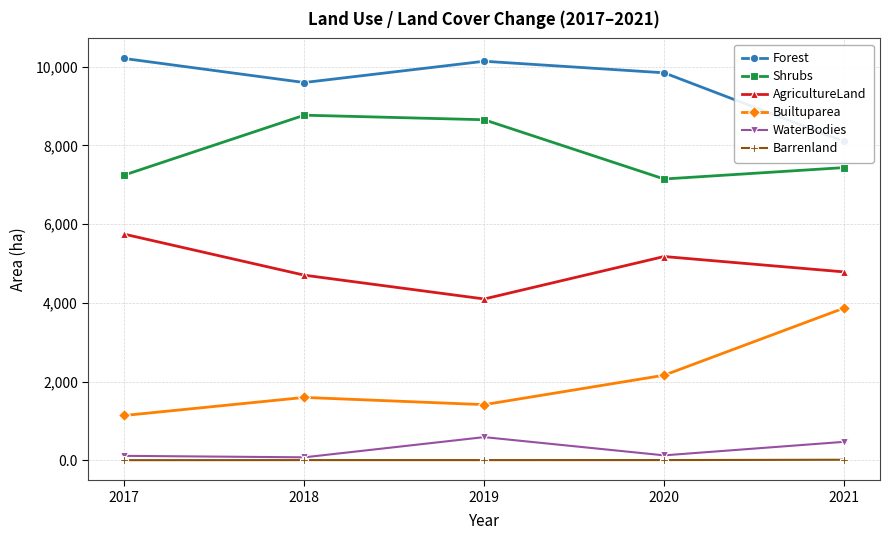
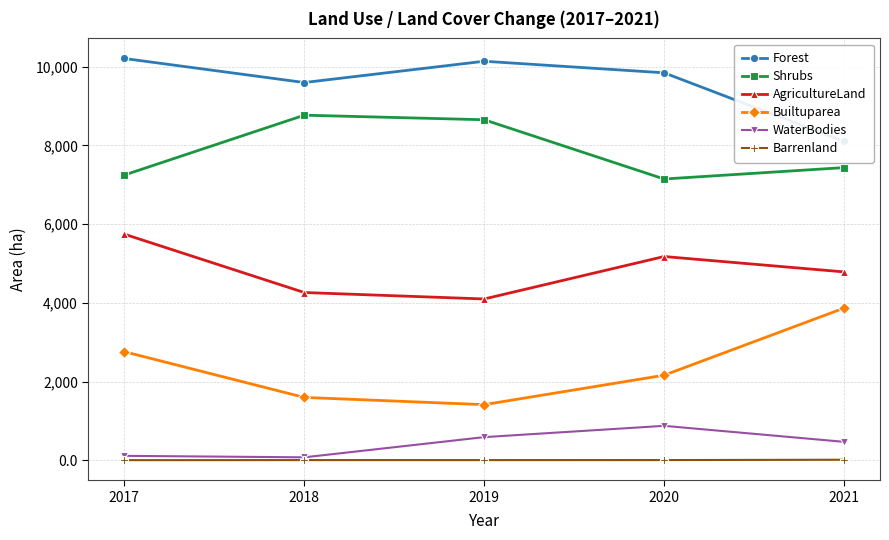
Builtuparea, 2017: 1,100 -> 2,800
AgricultureLand, 2018: 4,700 -> 4,300
WaterBodies, 2020: 100 -> 900
